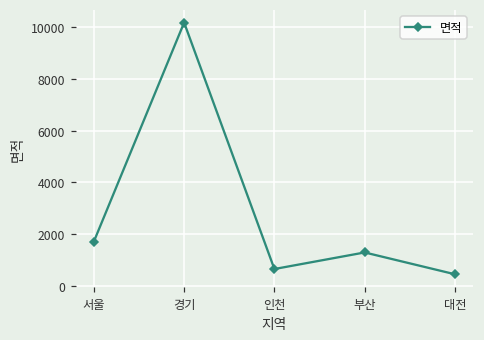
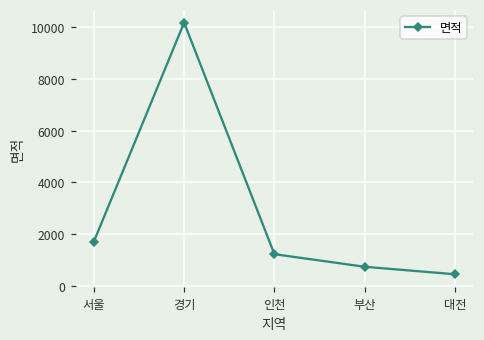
인천: 700 -> 1200
부산: 1300 -> 700
